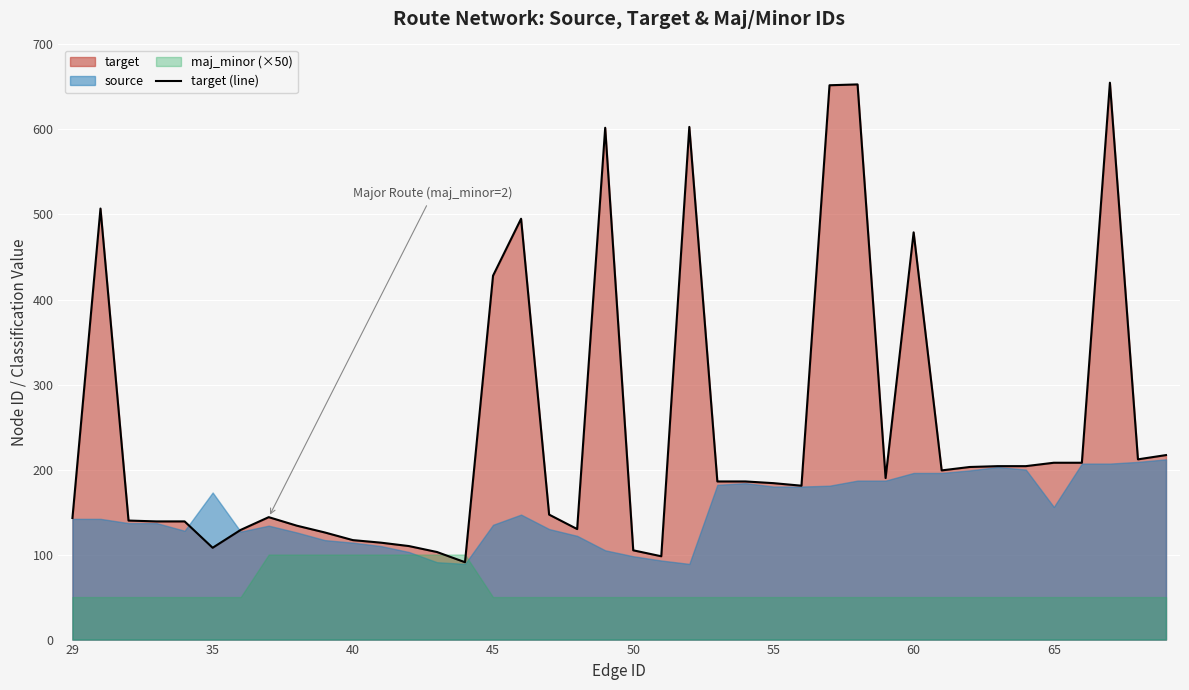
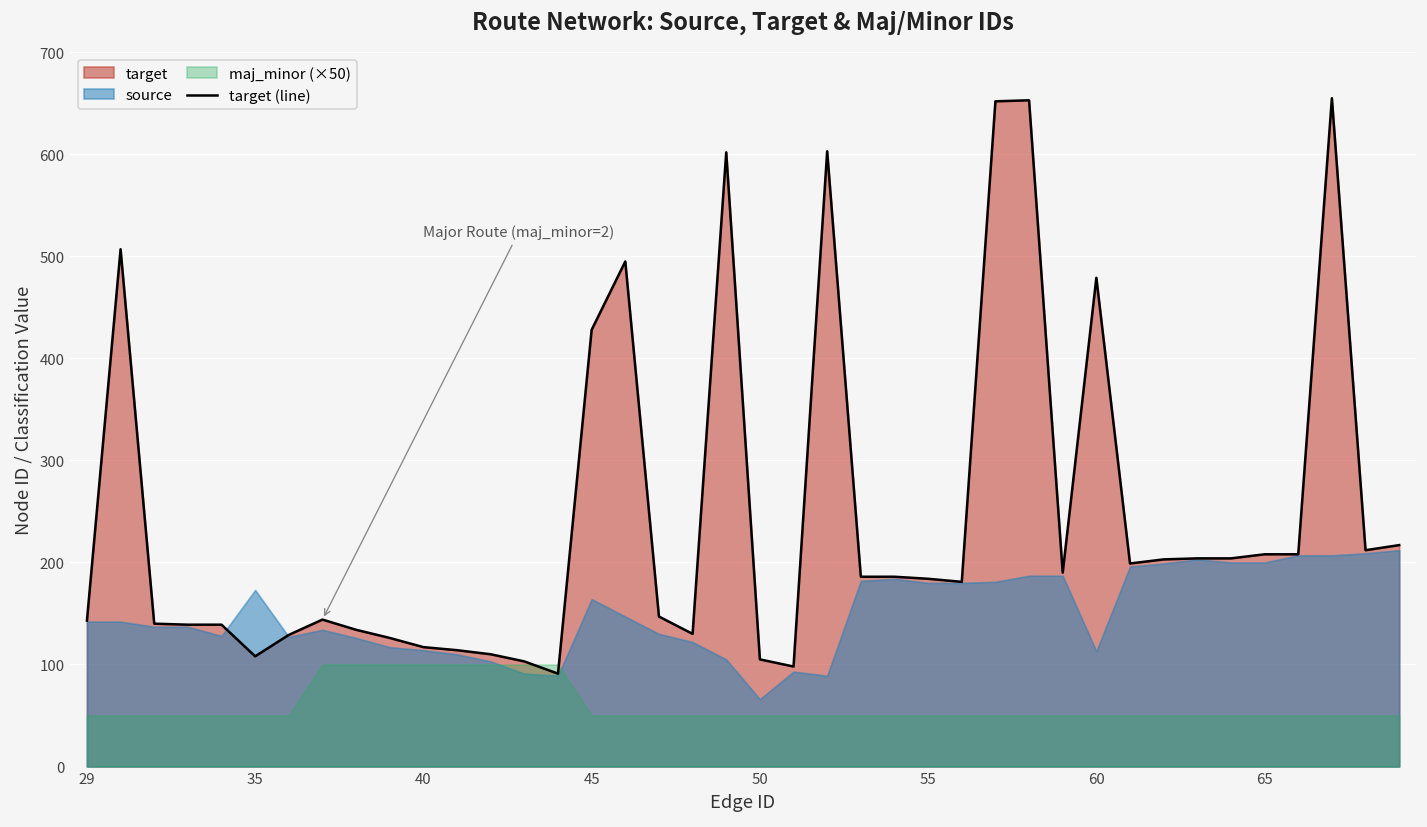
source, 45: 140 -> 160
source, 50: 100 -> 70
source, 60: 200 -> 110
source, 65: 160 -> 200
